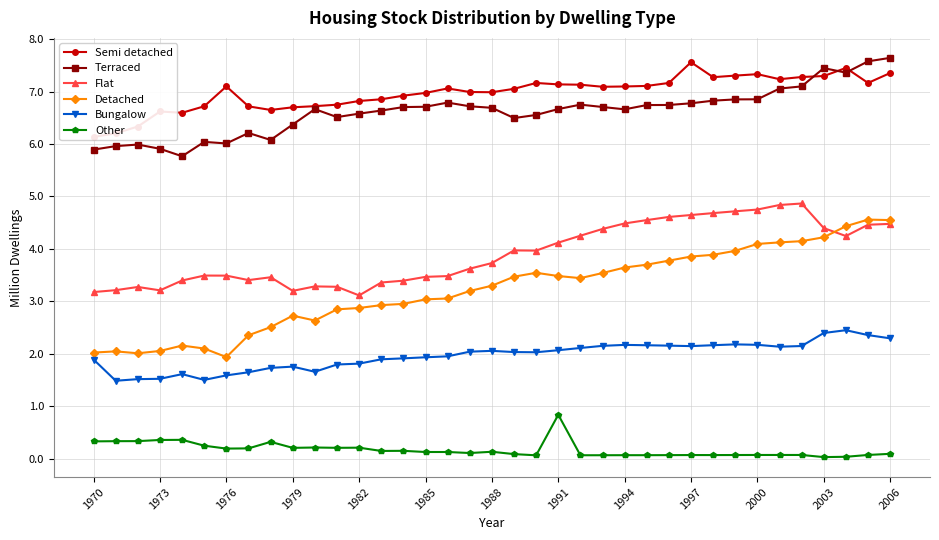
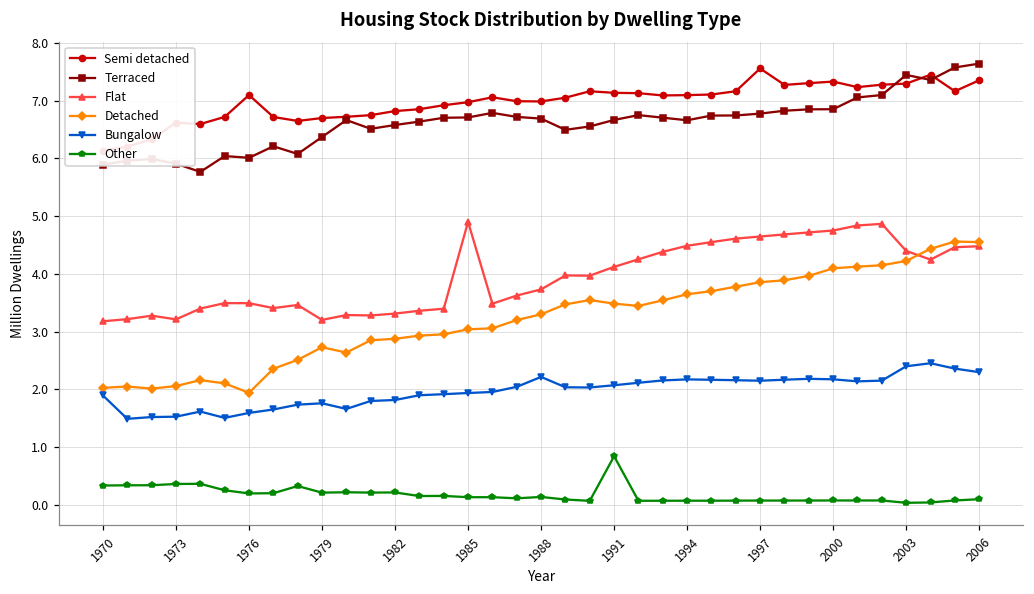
Flat, 1982: 3.1 -> 3.3
Flat, 1985: 3.5 -> 4.9
Bungalow, 1988: 2.1 -> 2.2
